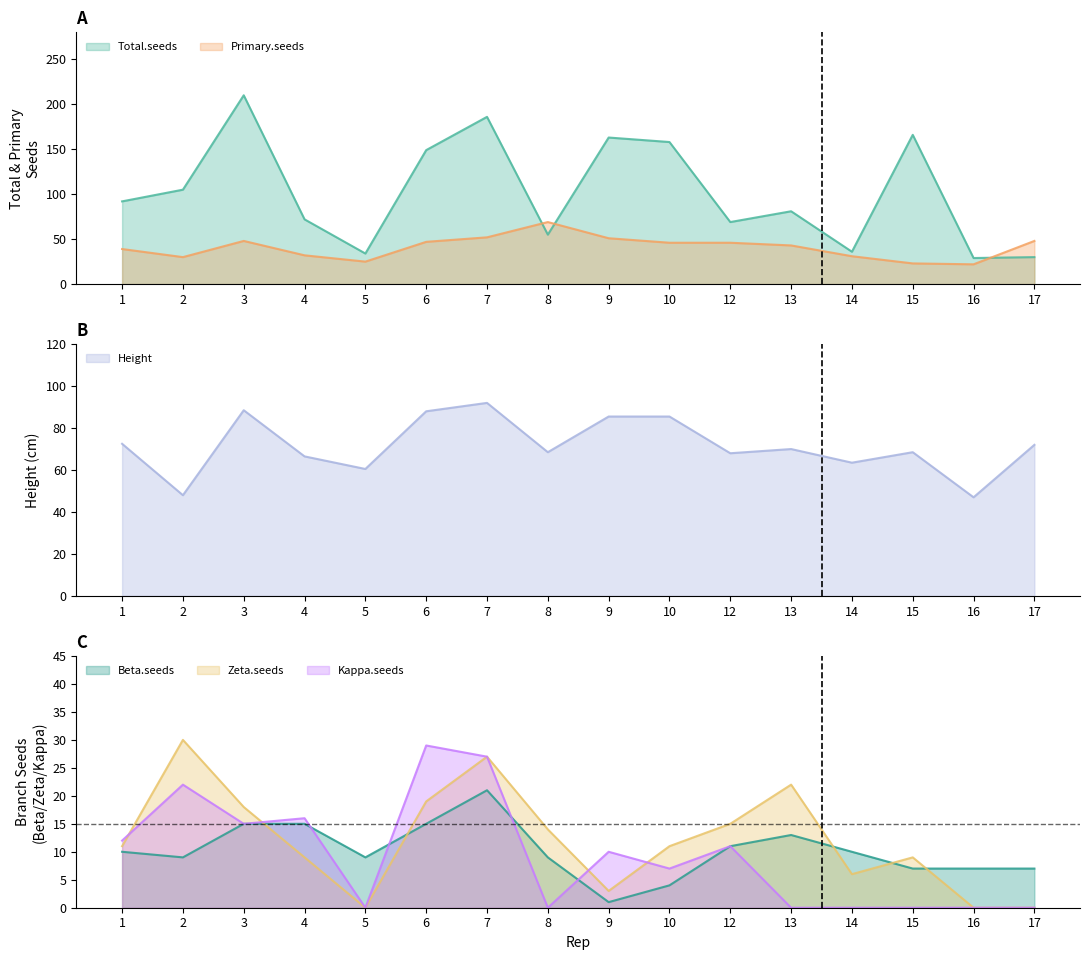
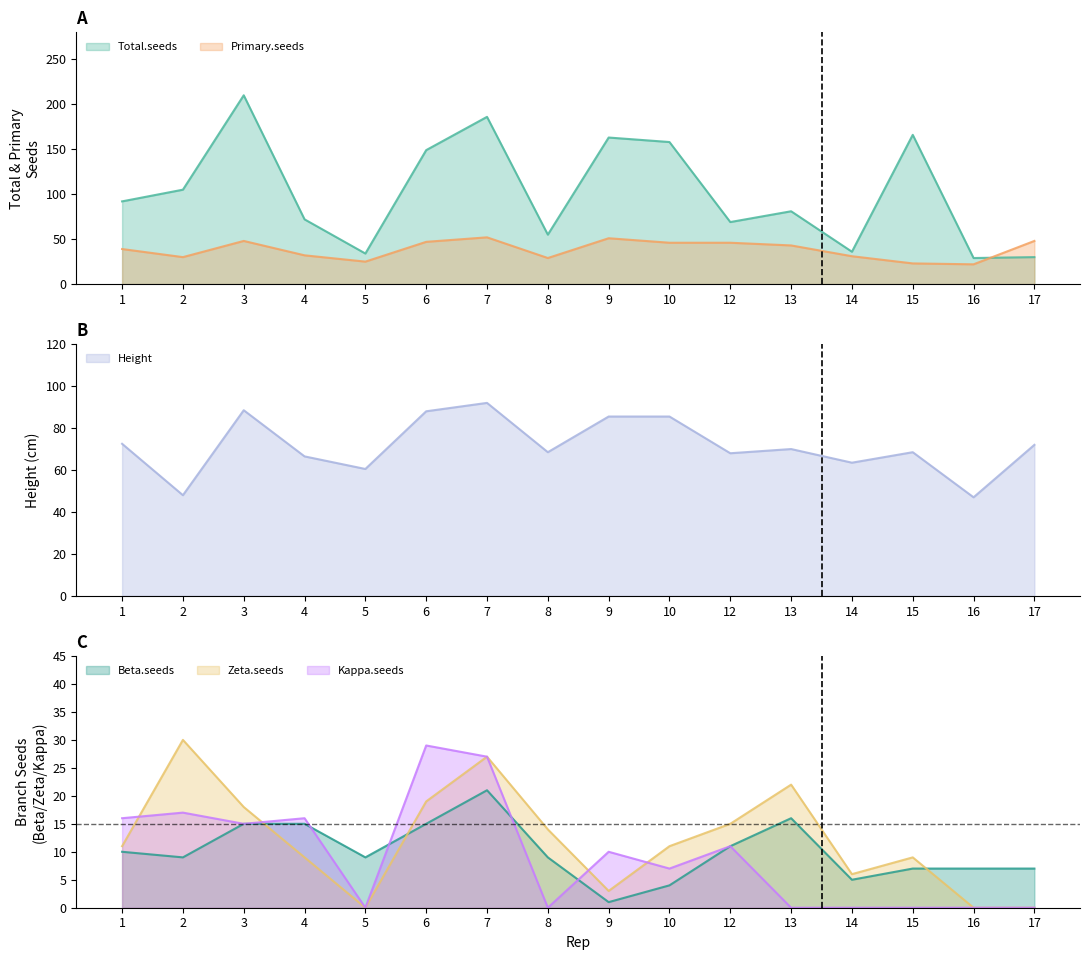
A, Primary.seeds, 8: 70 -> 30
C, Kappa.seeds, 1: 12 -> 16
C, Kappa.seeds, 2: 22 -> 17
C, Beta.seeds, 13: 13 -> 16
C, Beta.seeds, 14: 10 -> 5
